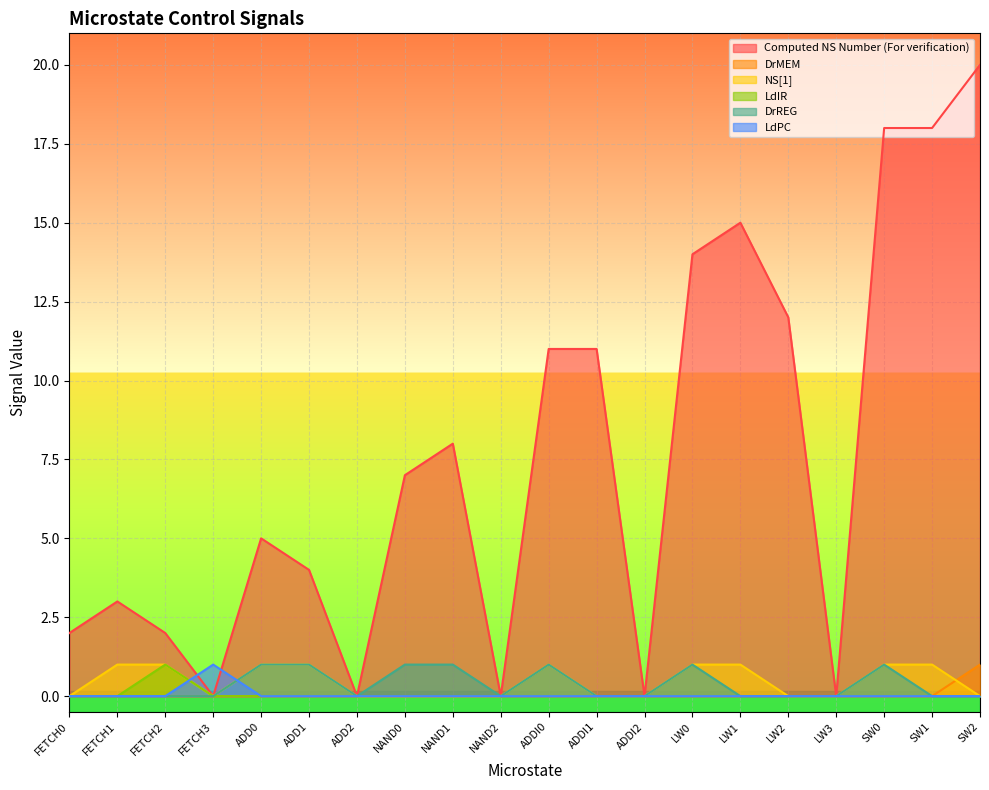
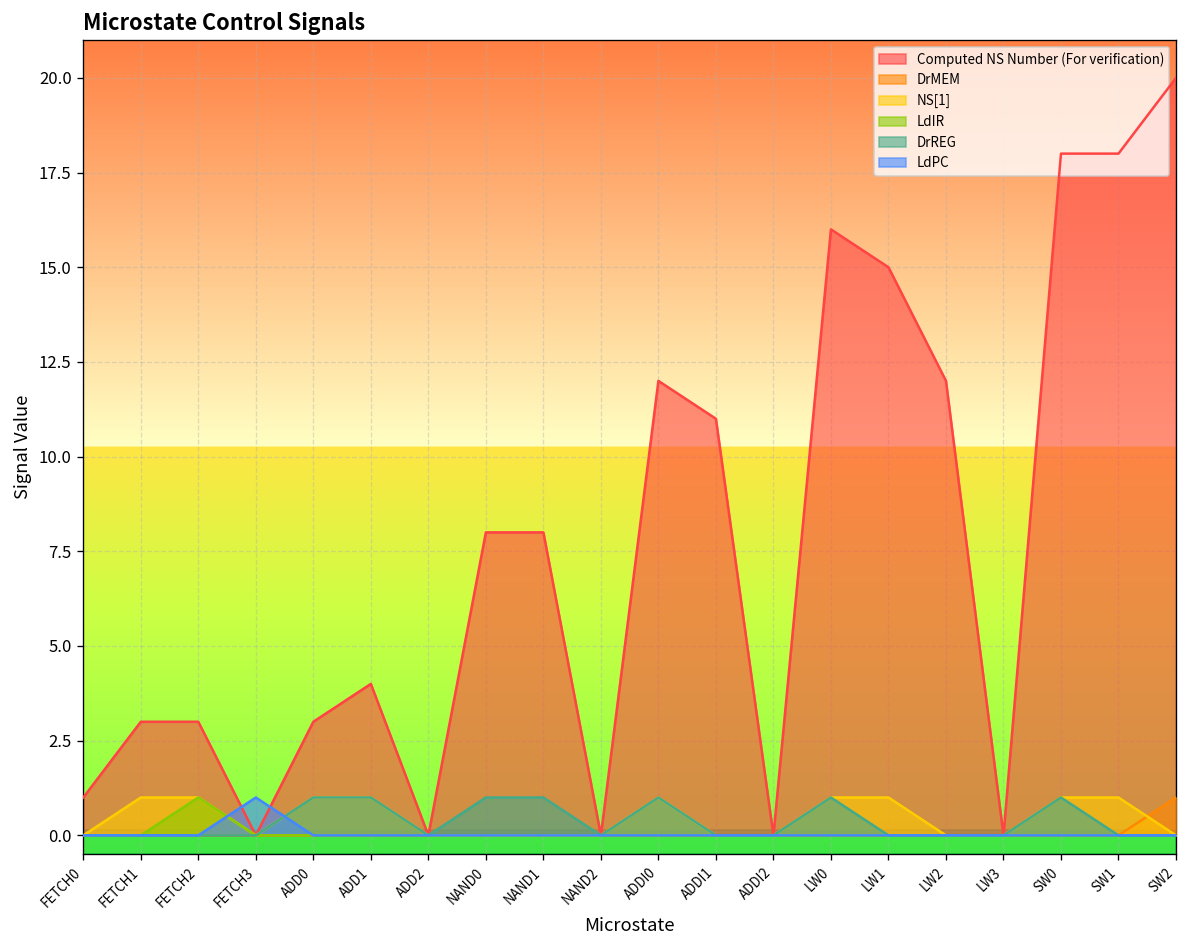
Computed NS Number (For verification), FETCH0: 2 -> 1
Computed NS Number (For verification), FETCH2: 2 -> 3
Computed NS Number (For verification), ADD0: 5 -> 3
Computed NS Number (For verification), NAND0: 7 -> 8
Computed NS Number (For verification), ADDI0: 11 -> 12
Computed NS Number (For verification), LW0: 14 -> 16
